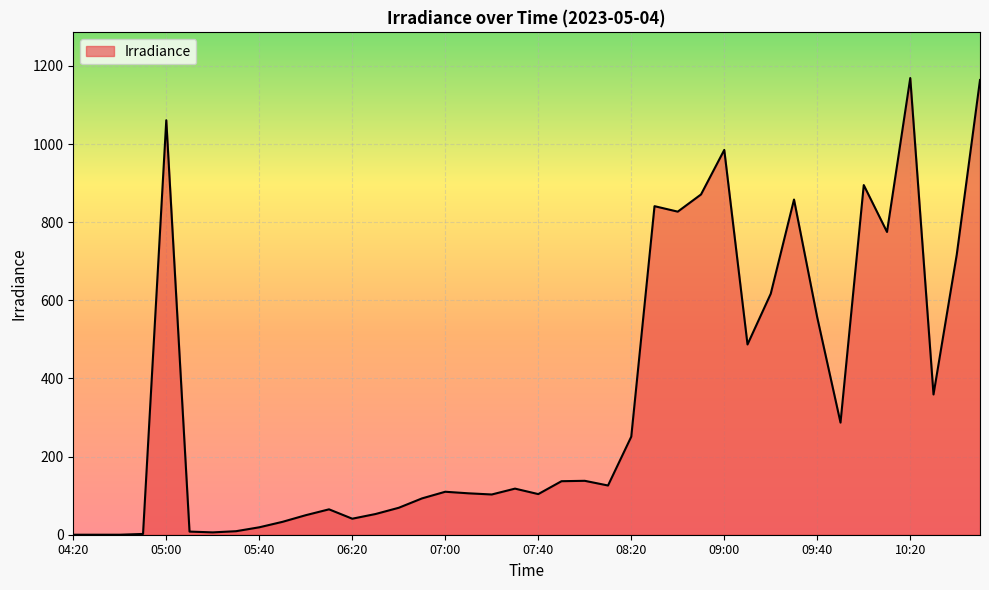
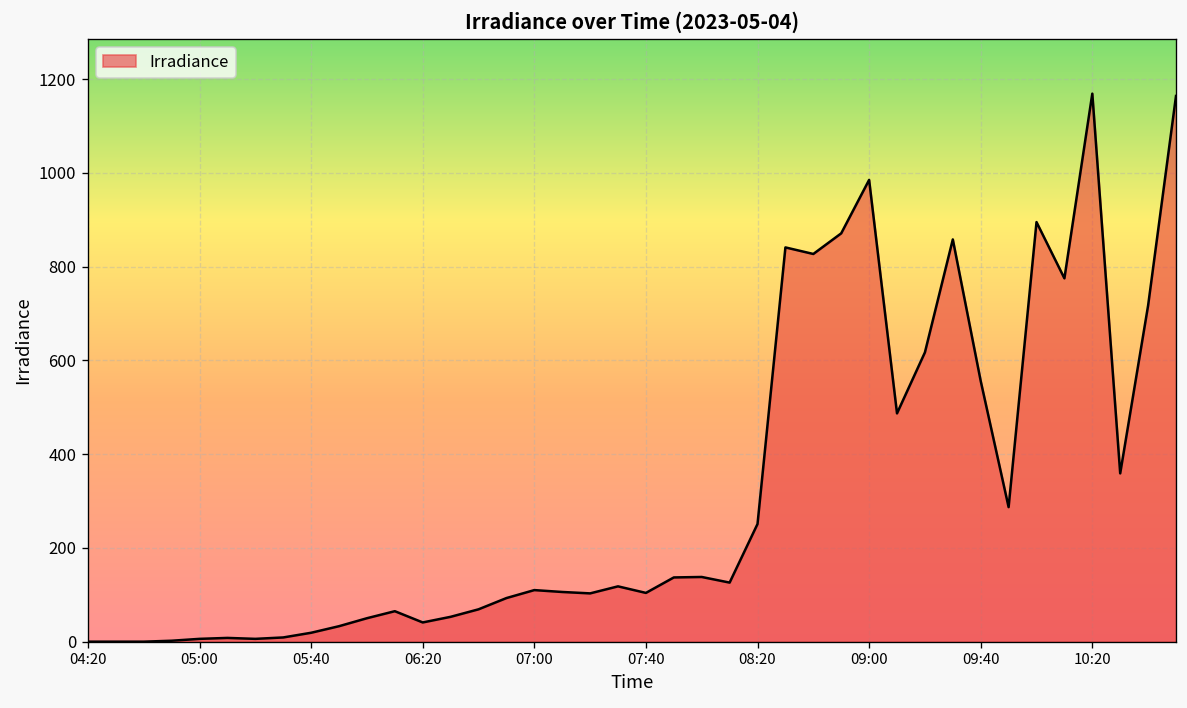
05:00: 1060 -> 10
